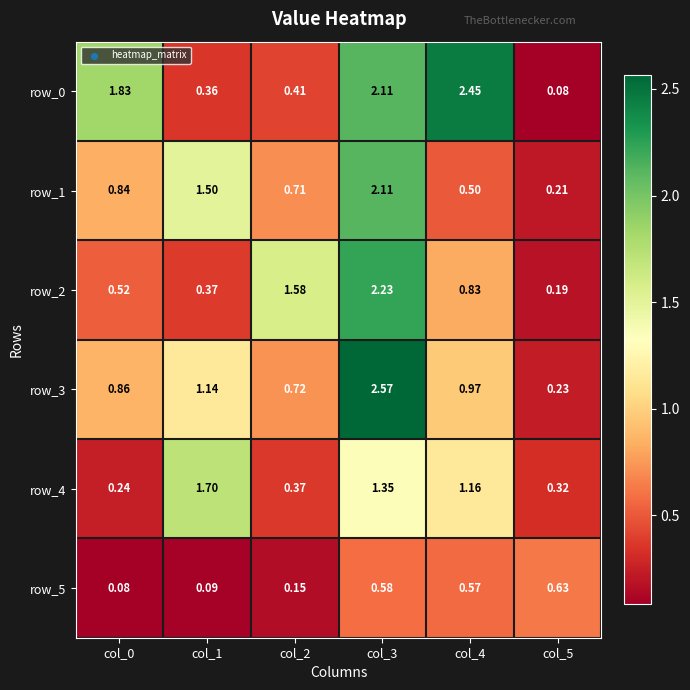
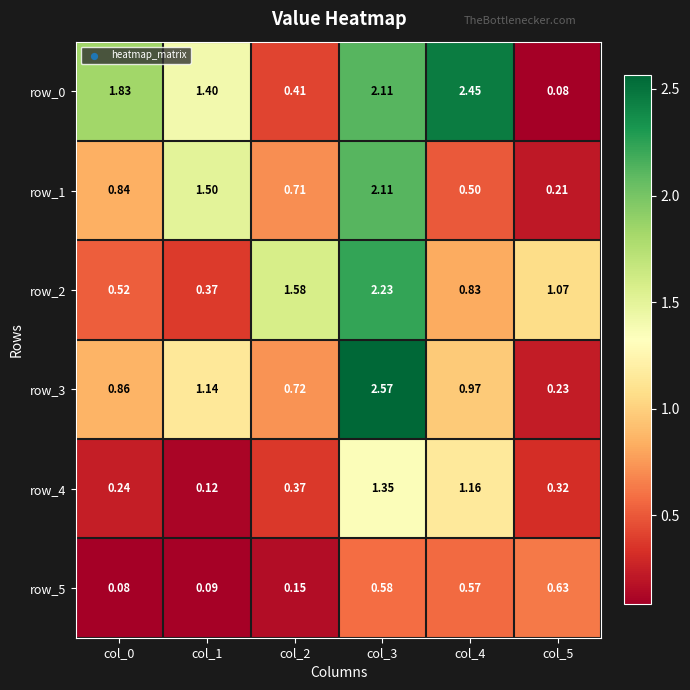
row_0, col_1: 0.36 -> 1.40
row_2, col_5: 0.19 -> 1.07
row_4, col_1: 1.70 -> 0.12
